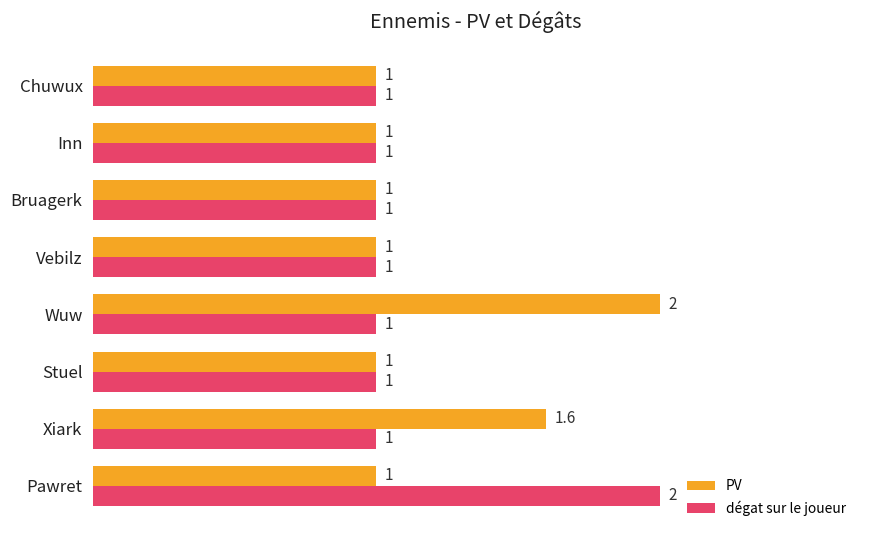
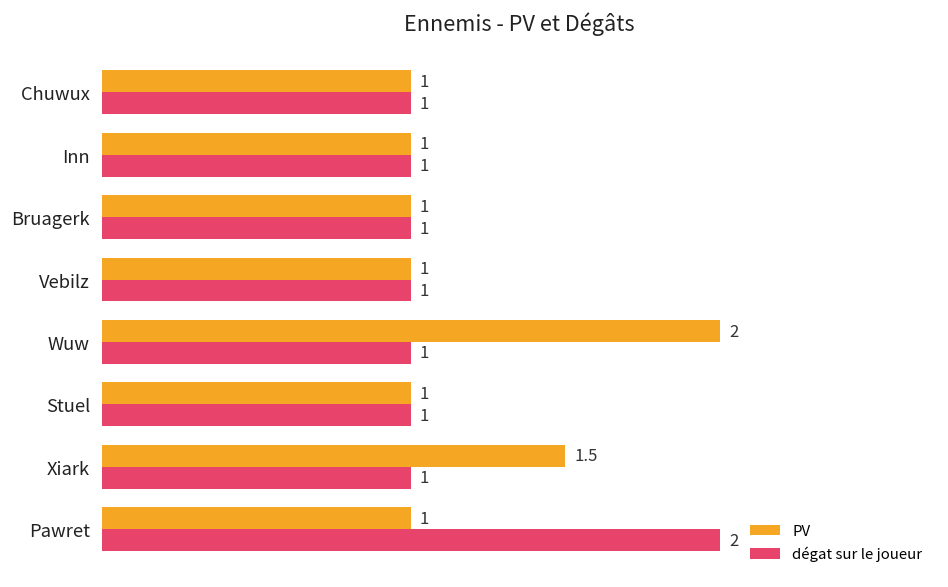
PV, Xiark: 1.6 -> 1.5
